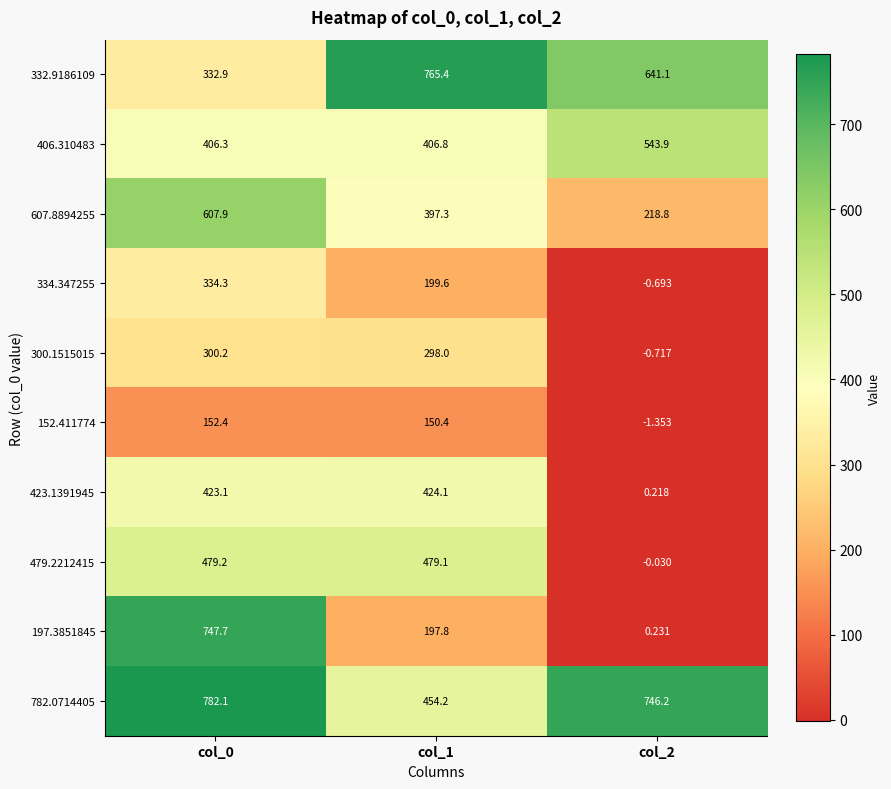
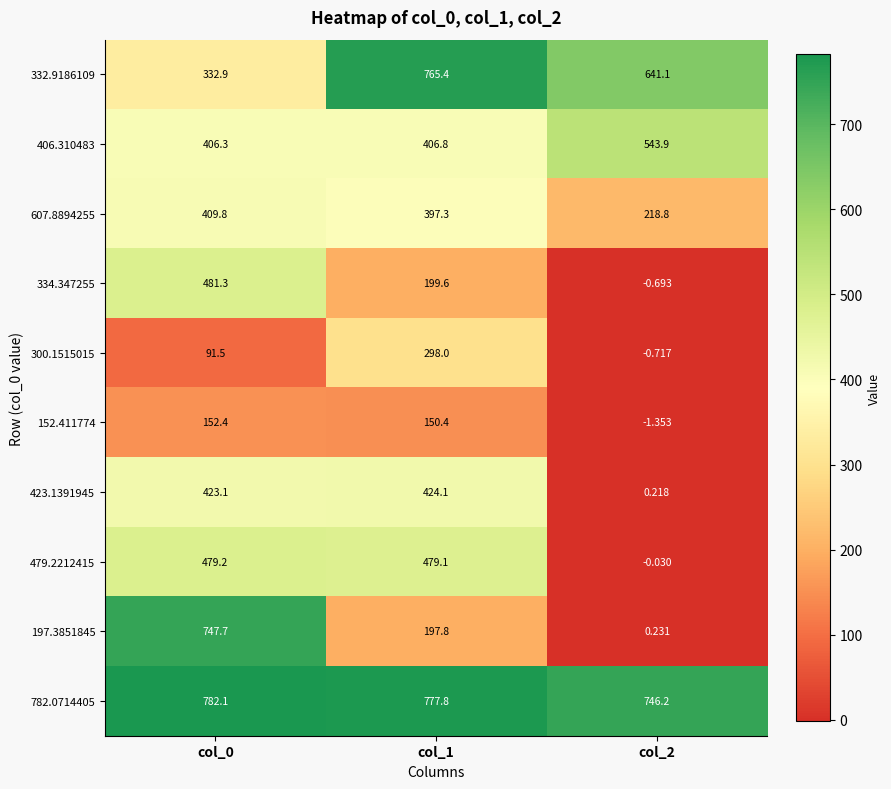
607.8894255, col_0: 607.9 -> 409.8
334.347255, col_0: 334.3 -> 481.3
300.1515015, col_0: 300.2 -> 91.5
782.0714405, col_1: 454.2 -> 777.8
